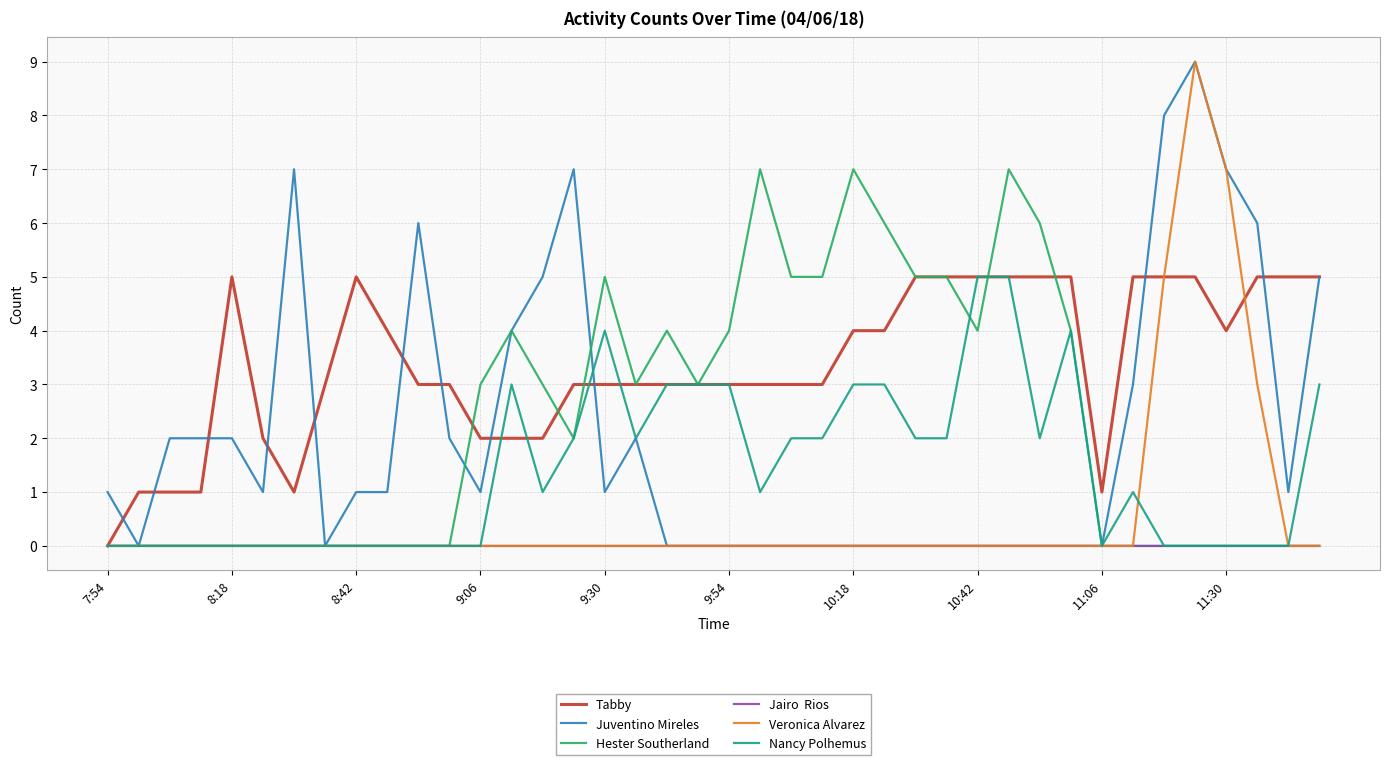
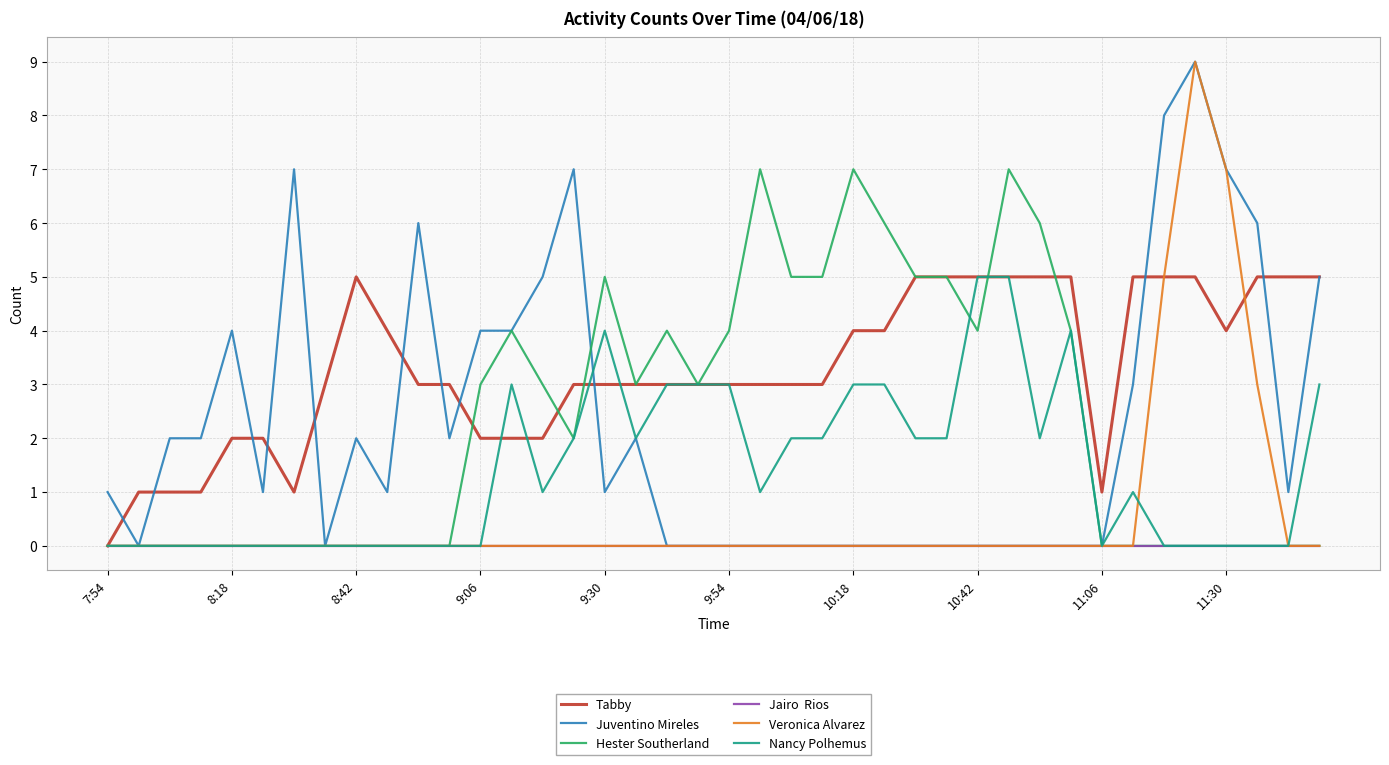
Tabby, 8:18: 5 -> 2
Juventino Mireles, 8:18: 2 -> 4
Juventino Mireles, 8:42: 1 -> 2
Juventino Mireles, 9:06: 1 -> 4
